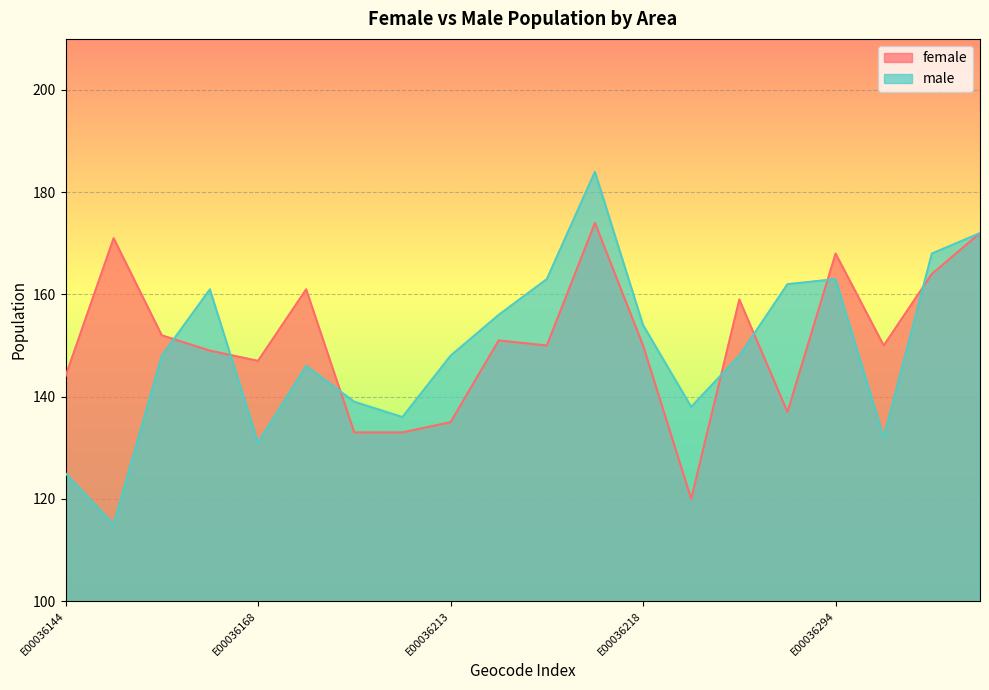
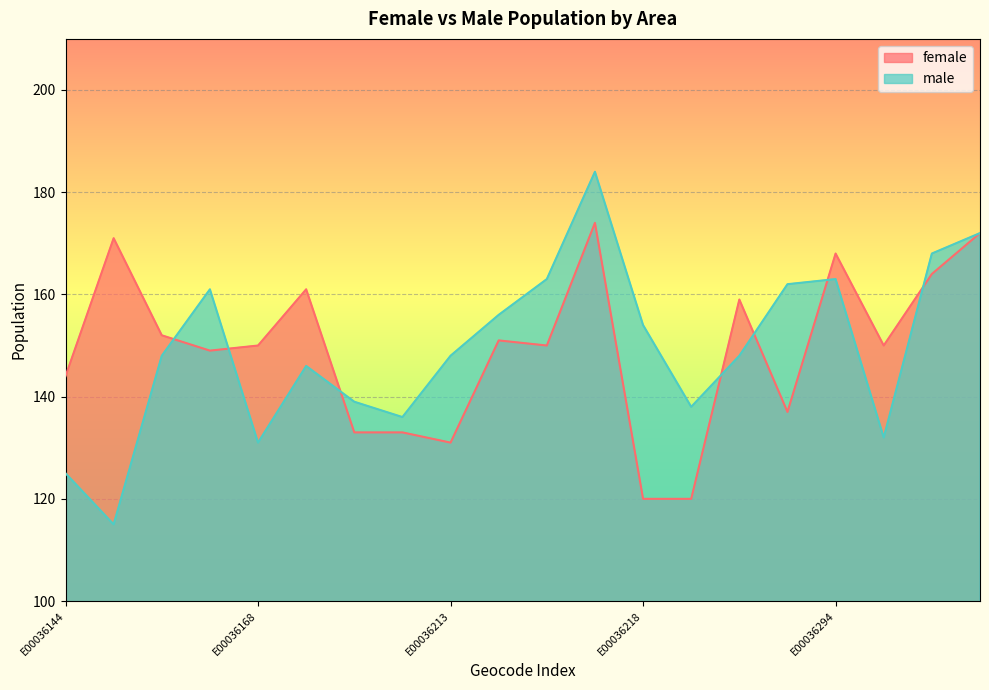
female, E00036168: 147 -> 150
female, E00036213: 135 -> 131
female, E00036218: 150 -> 120
